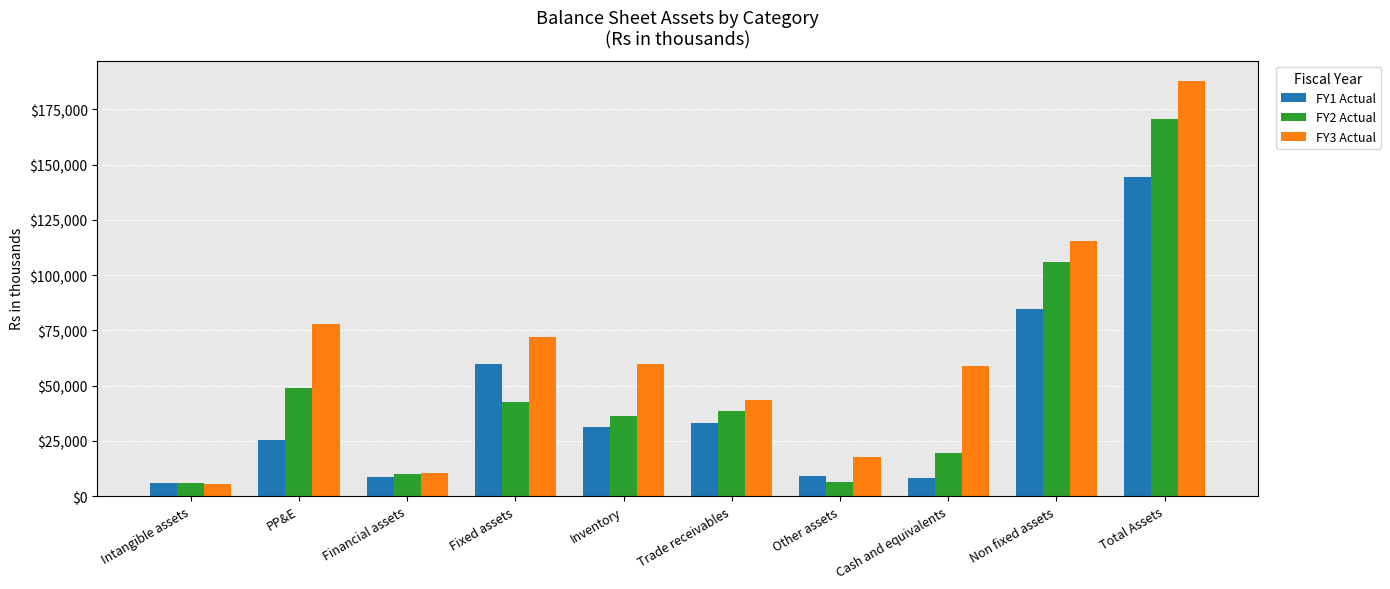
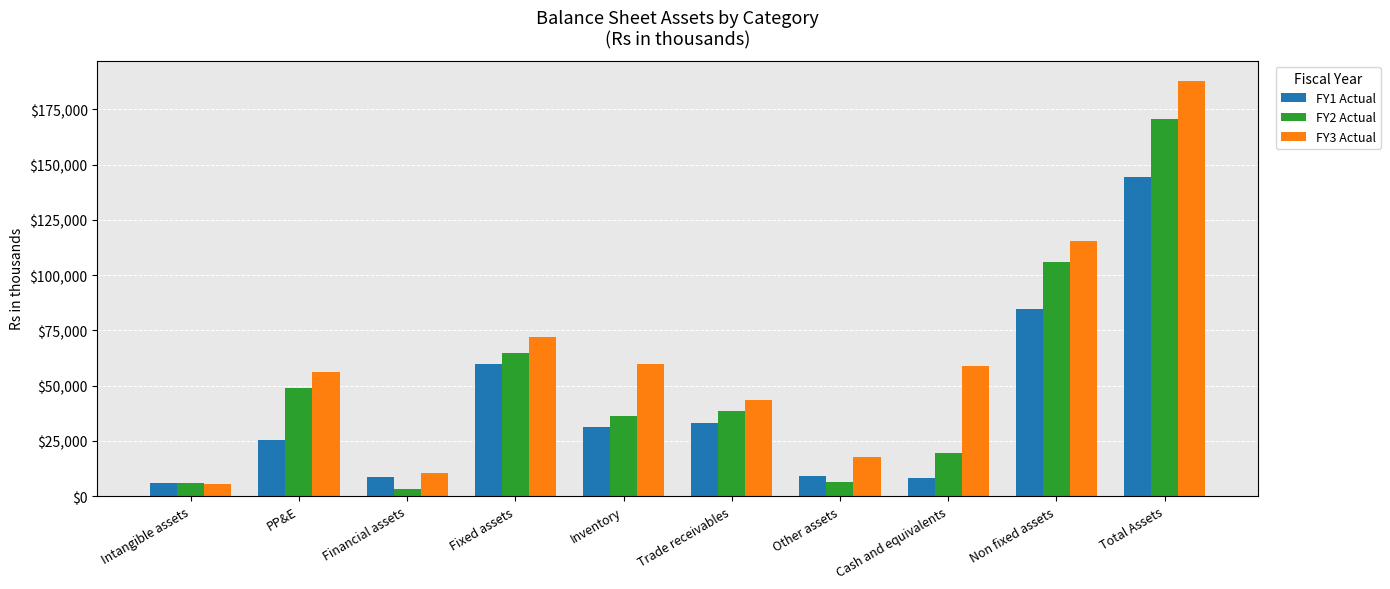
FY3 Actual, PP&E: $78,000 -> $56,000
FY2 Actual, Financial assets: $10,000 -> $3,000
FY2 Actual, Fixed assets: $43,000 -> $65,000
